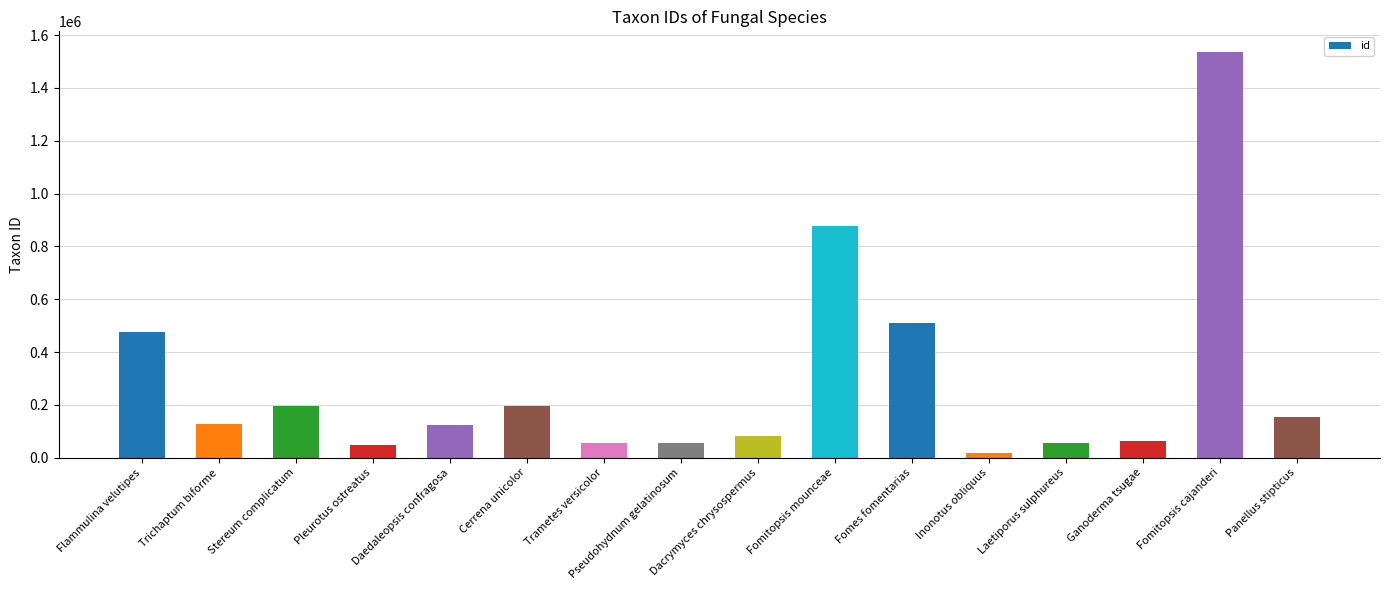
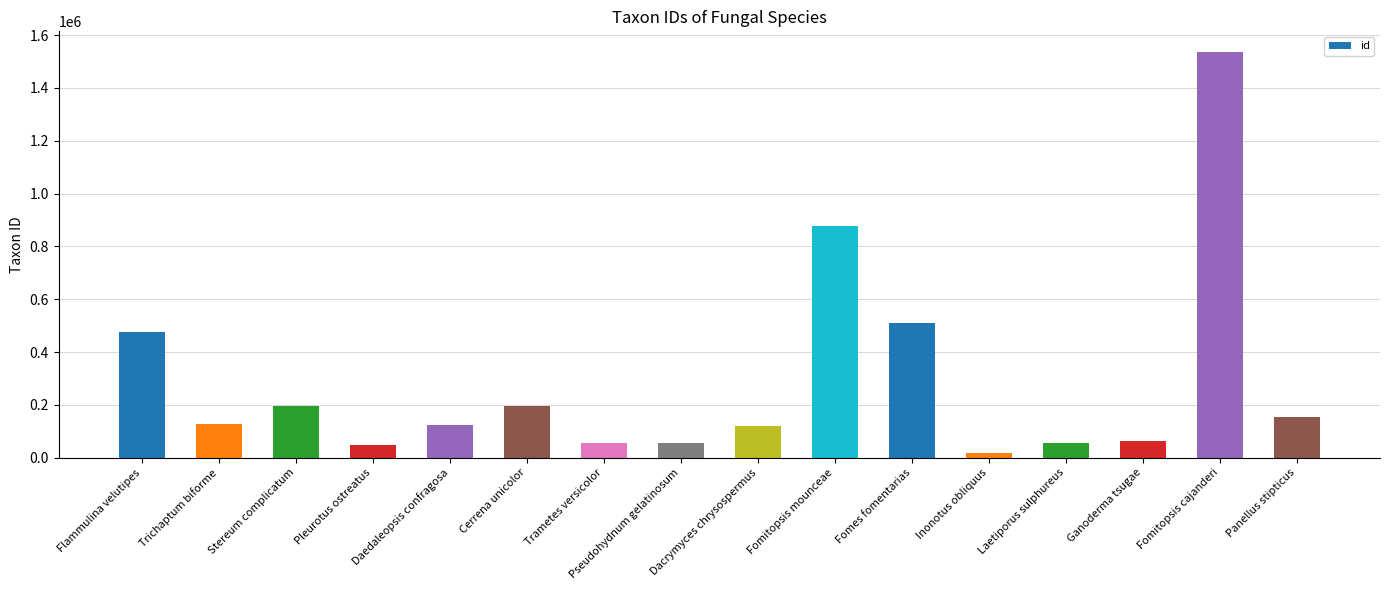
Dacrymyces chrysospermus: 80000 -> 120000
